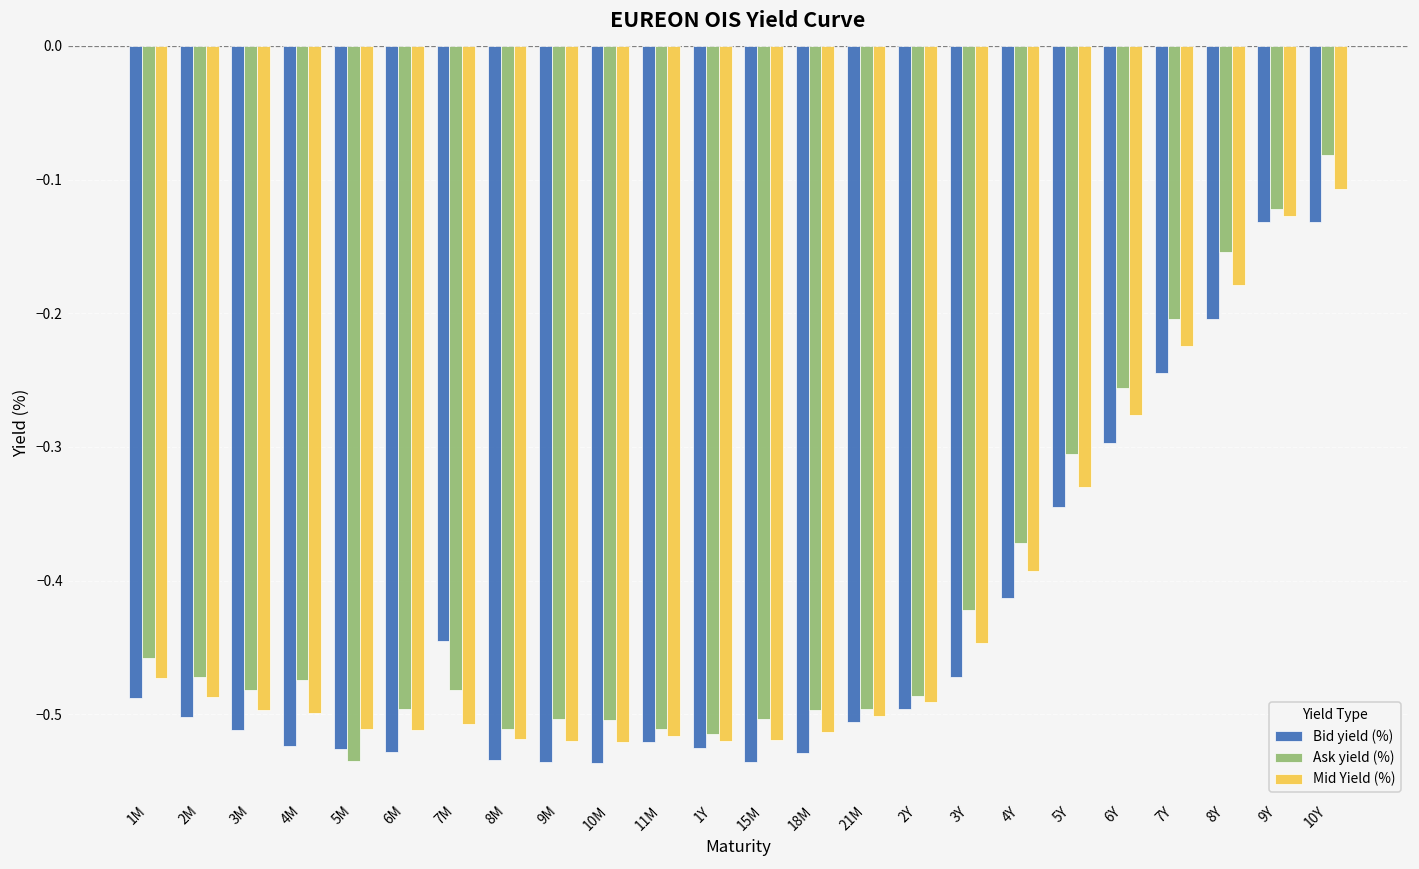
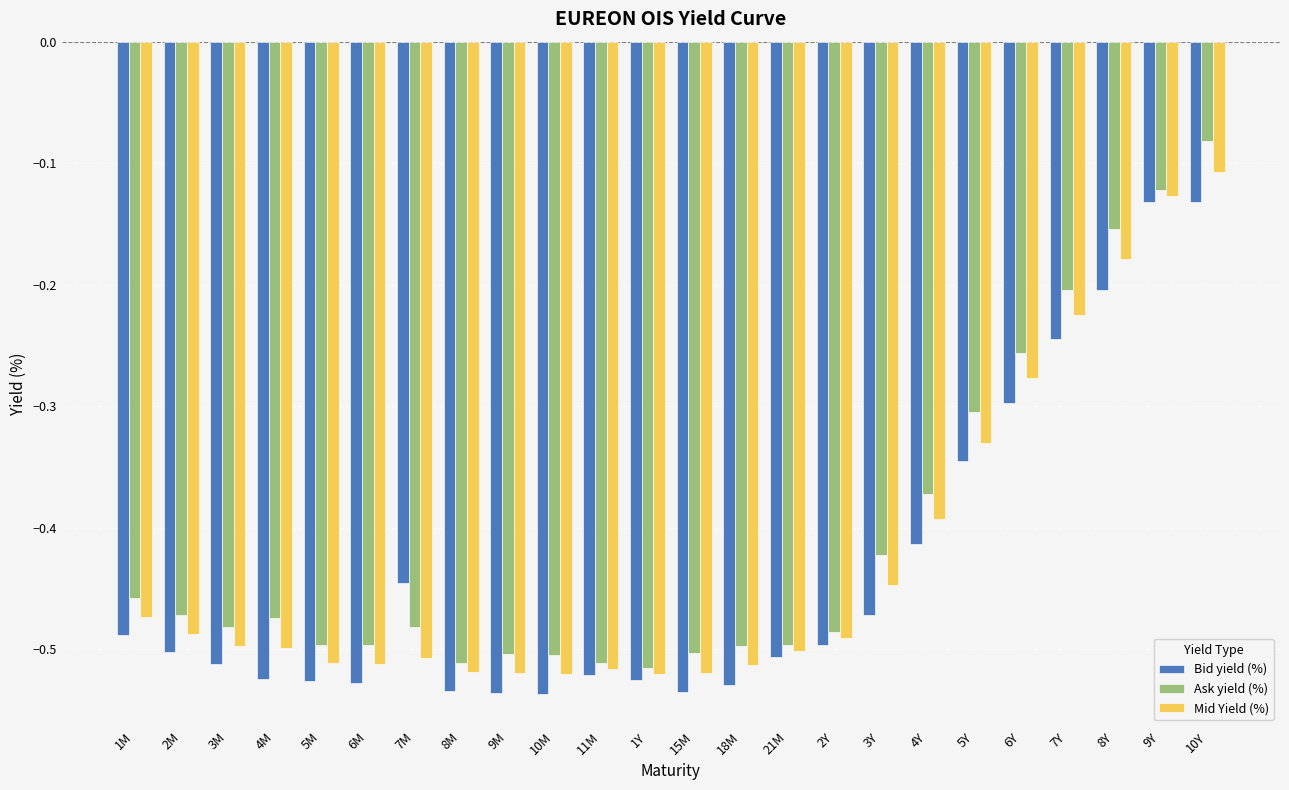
Ask yield (%), 5M: -0.535 -> -0.496
